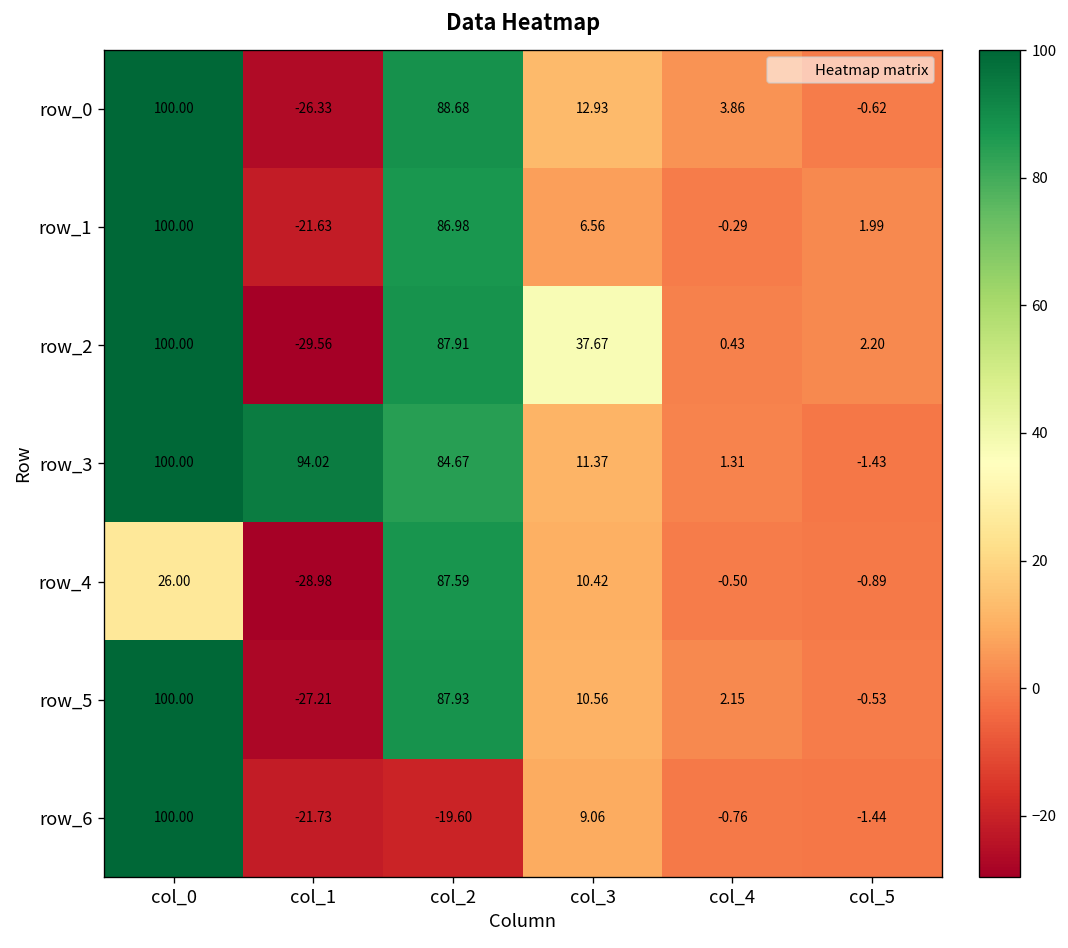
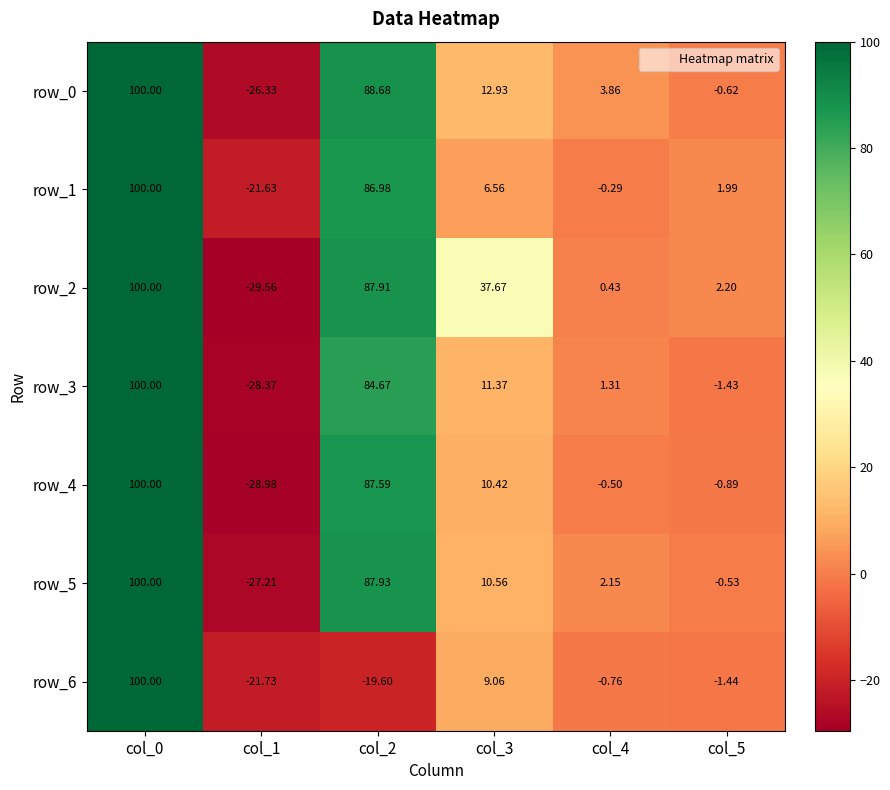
row_3, col_1: 94.02 -> -28.37
row_4, col_0: 26.00 -> 100.00
